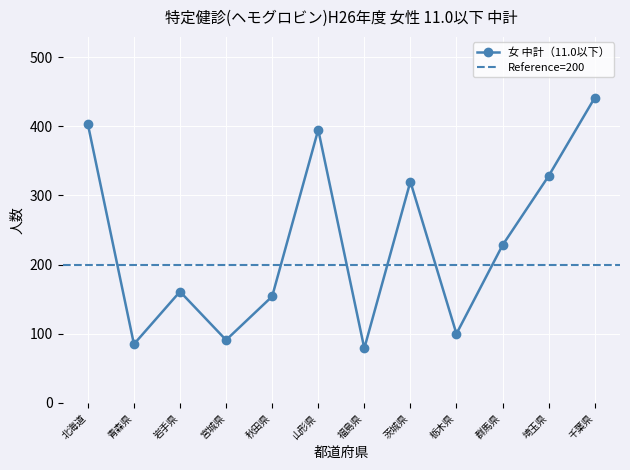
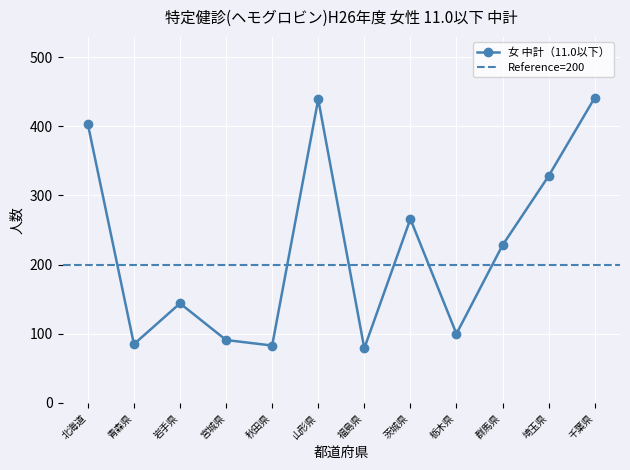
岩手県: 160 -> 140
秋田県: 150 -> 80
山形県: 400 -> 440
茨城県: 320 -> 270
